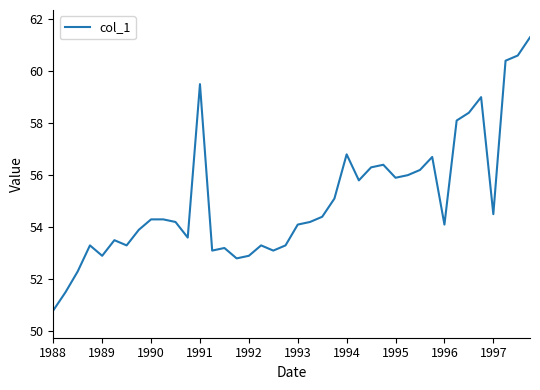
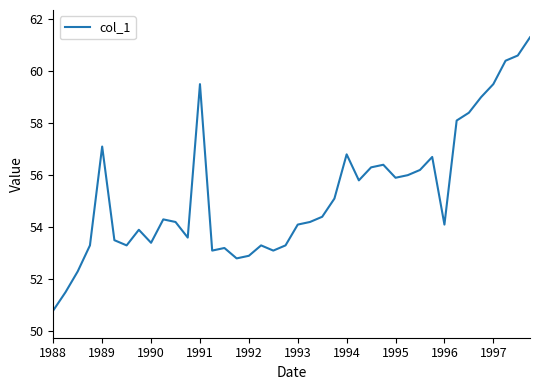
1989: 52.9 -> 57.1
1990: 54.3 -> 53.4
1997: 54.5 -> 59.5
